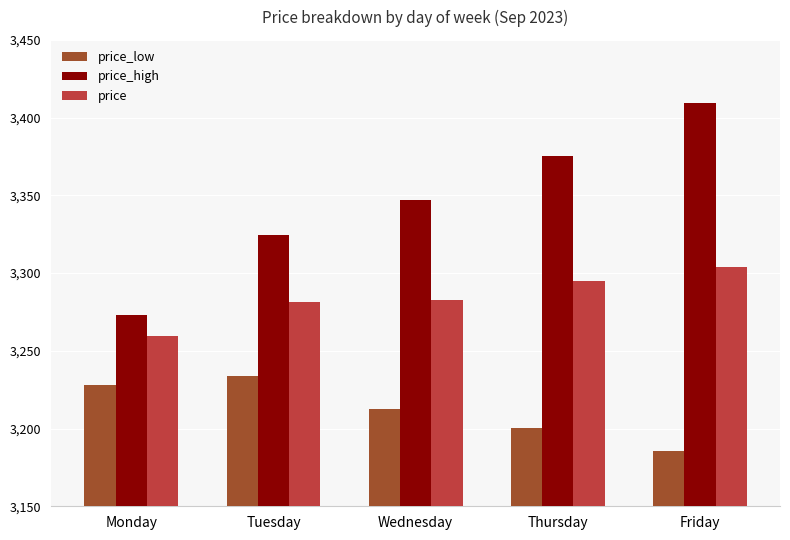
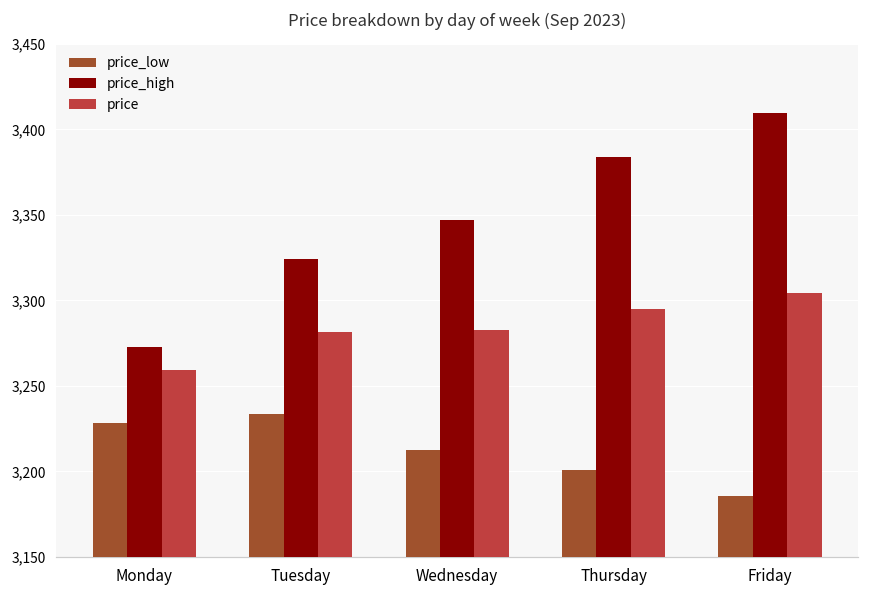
price_high, Thursday: 3,376 -> 3,384
